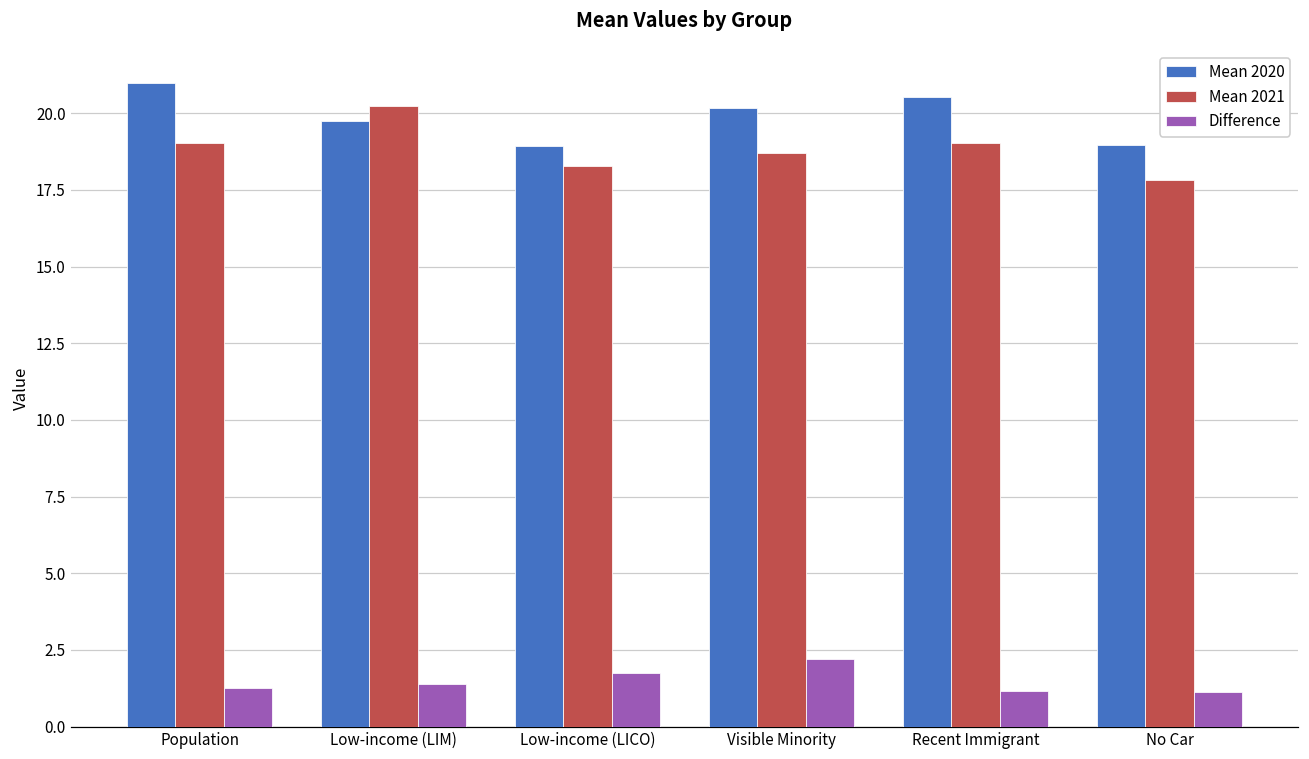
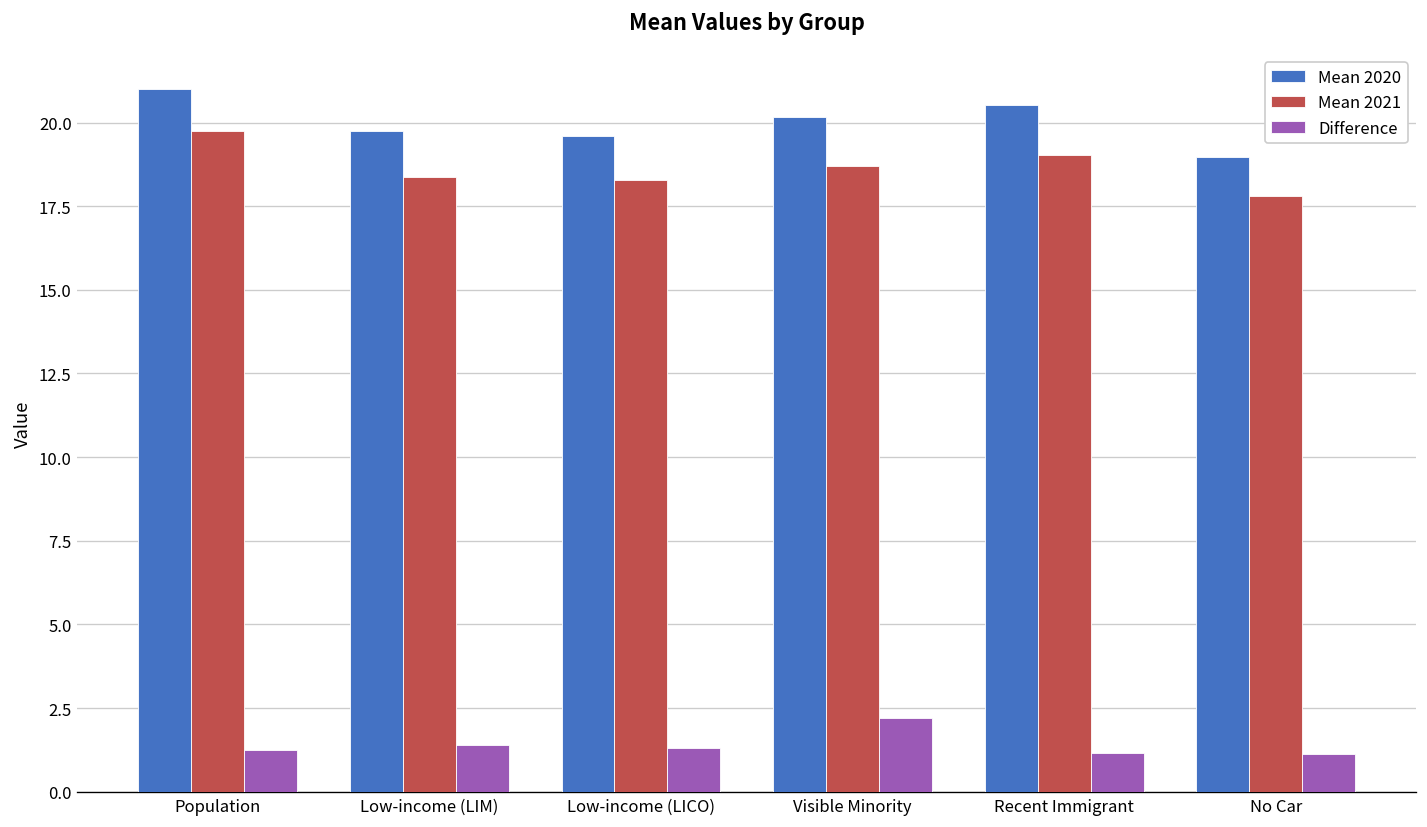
Mean 2021, Population: 19.0 -> 19.8
Mean 2021, Low-income (LIM): 20.2 -> 18.4
Mean 2020, Low-income (LICO): 18.9 -> 19.6
Difference, Low-income (LICO): 1.7 -> 1.3
